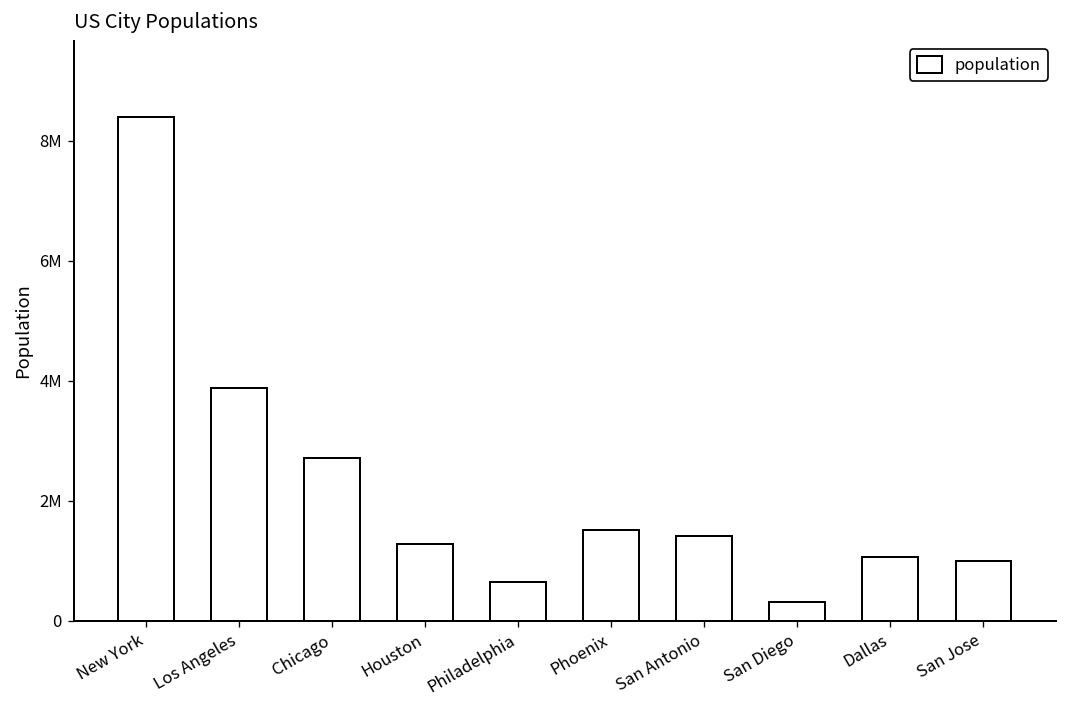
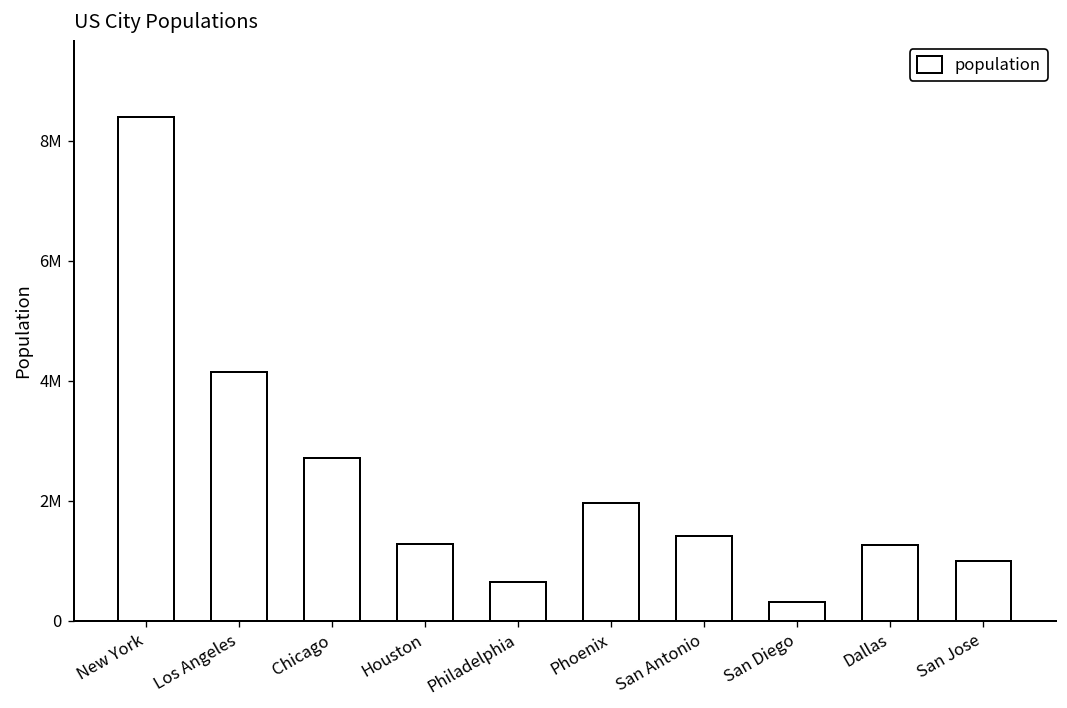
Los Angeles: 3900000 -> 4100000
Phoenix: 1500000 -> 2000000
Dallas: 1100000 -> 1300000
